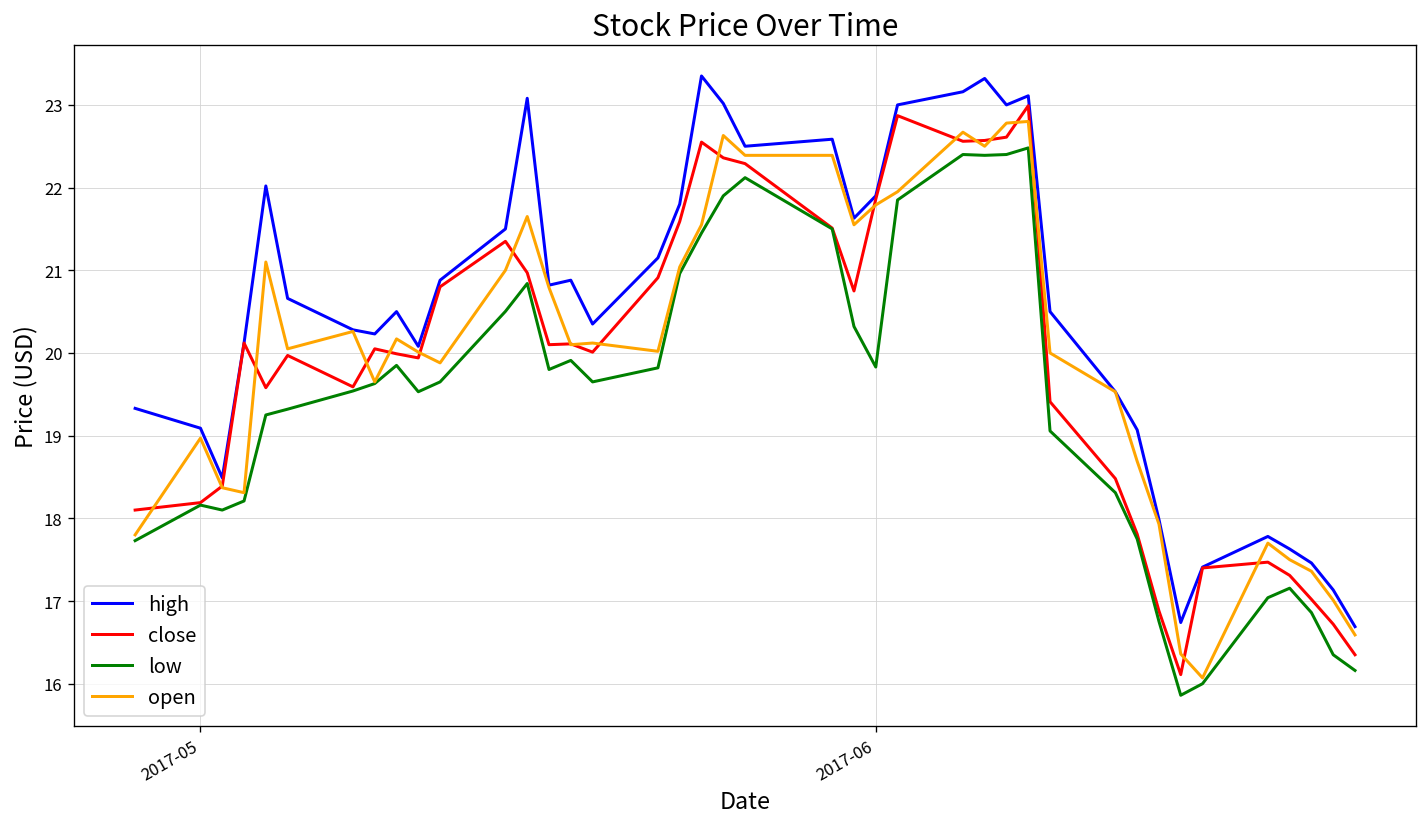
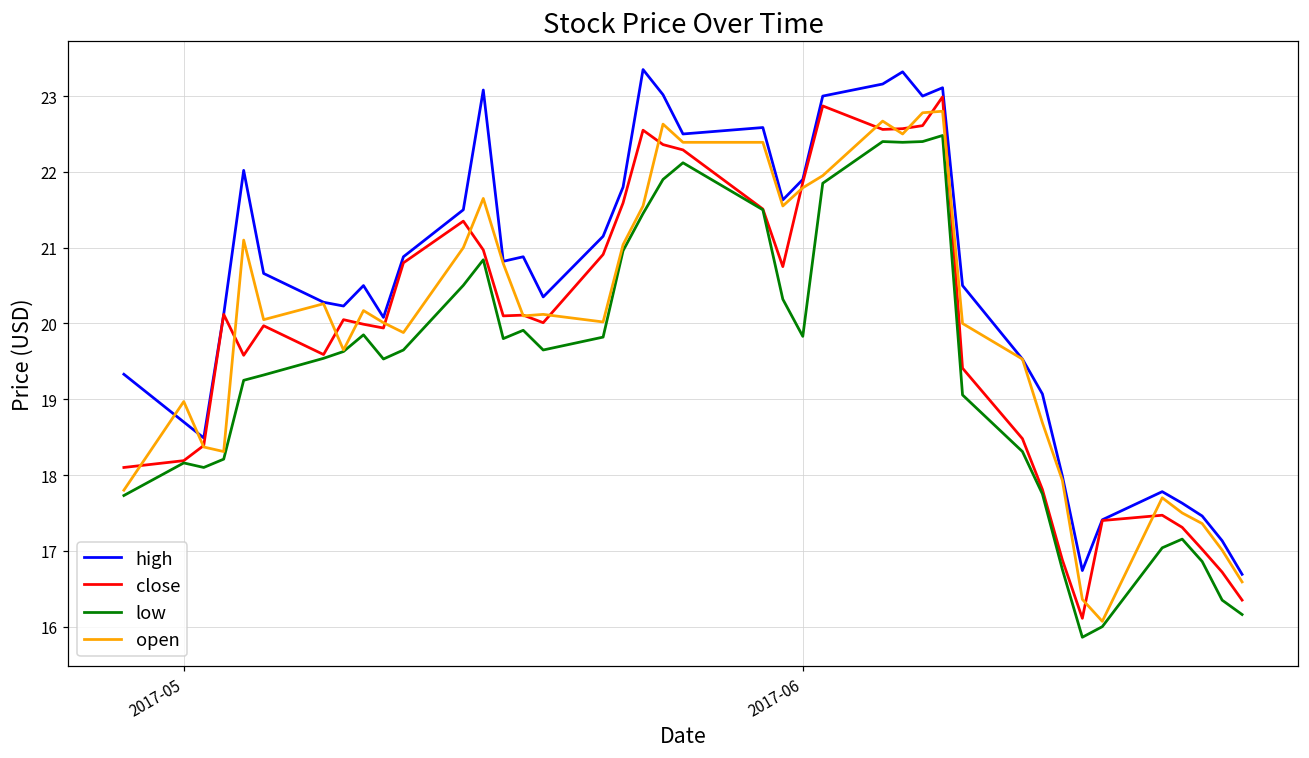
high, 2017-05: 19.1 -> 18.7
